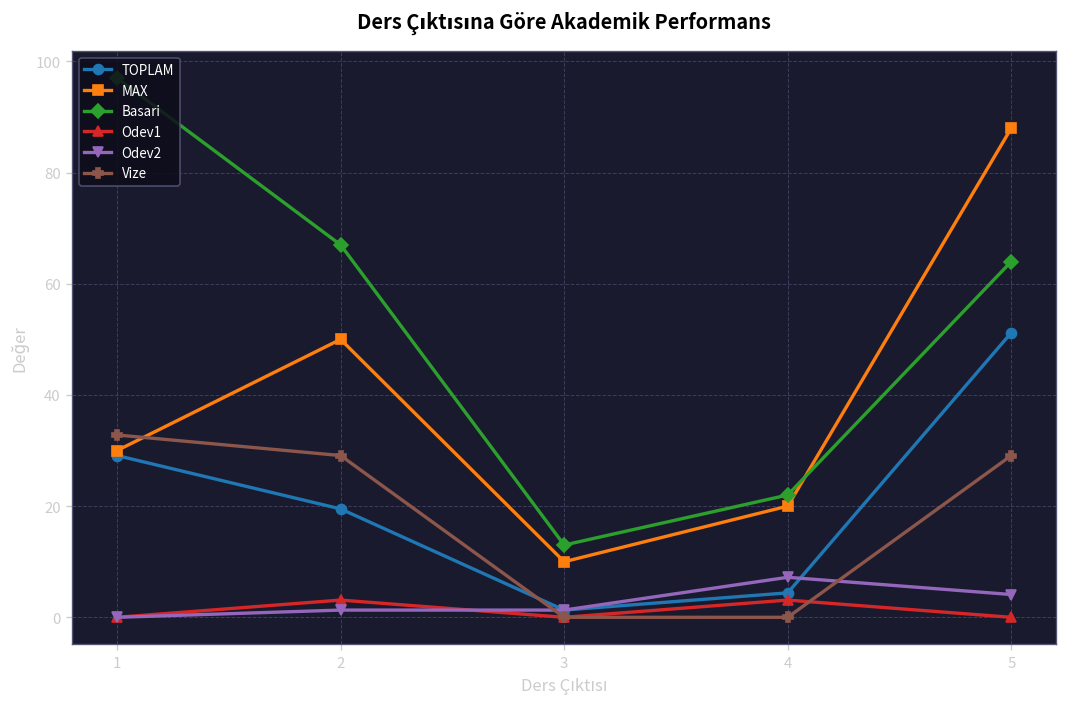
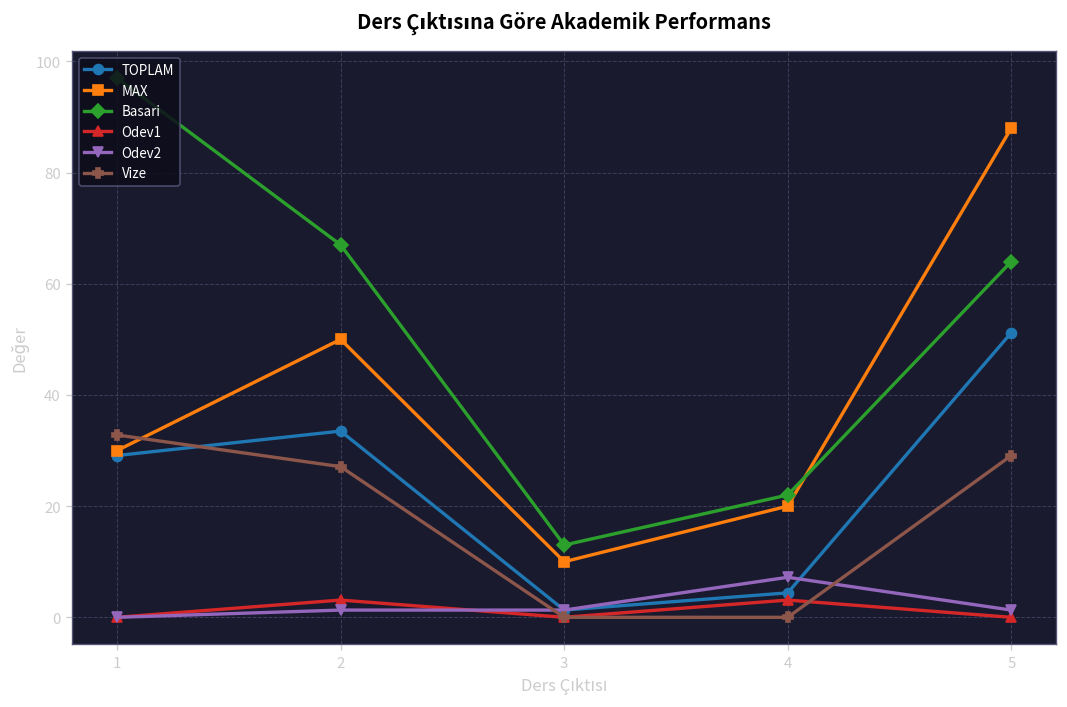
TOPLAM, 2: 20 -> 34
Vize, 2: 29 -> 27
Odev2, 5: 4 -> 1
